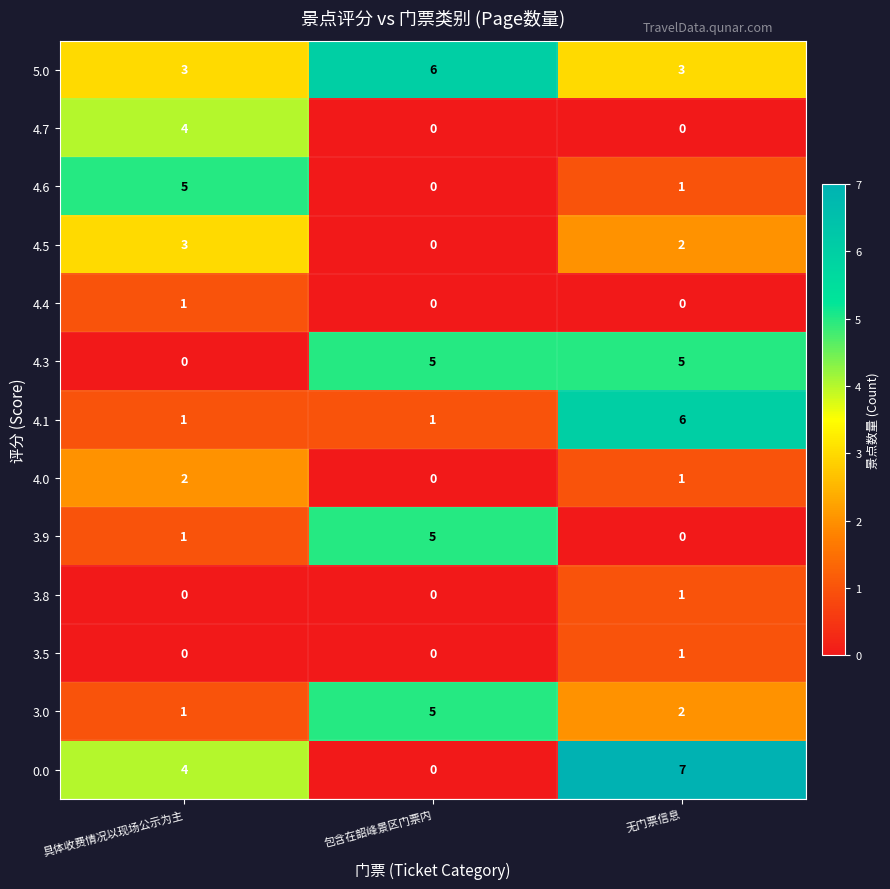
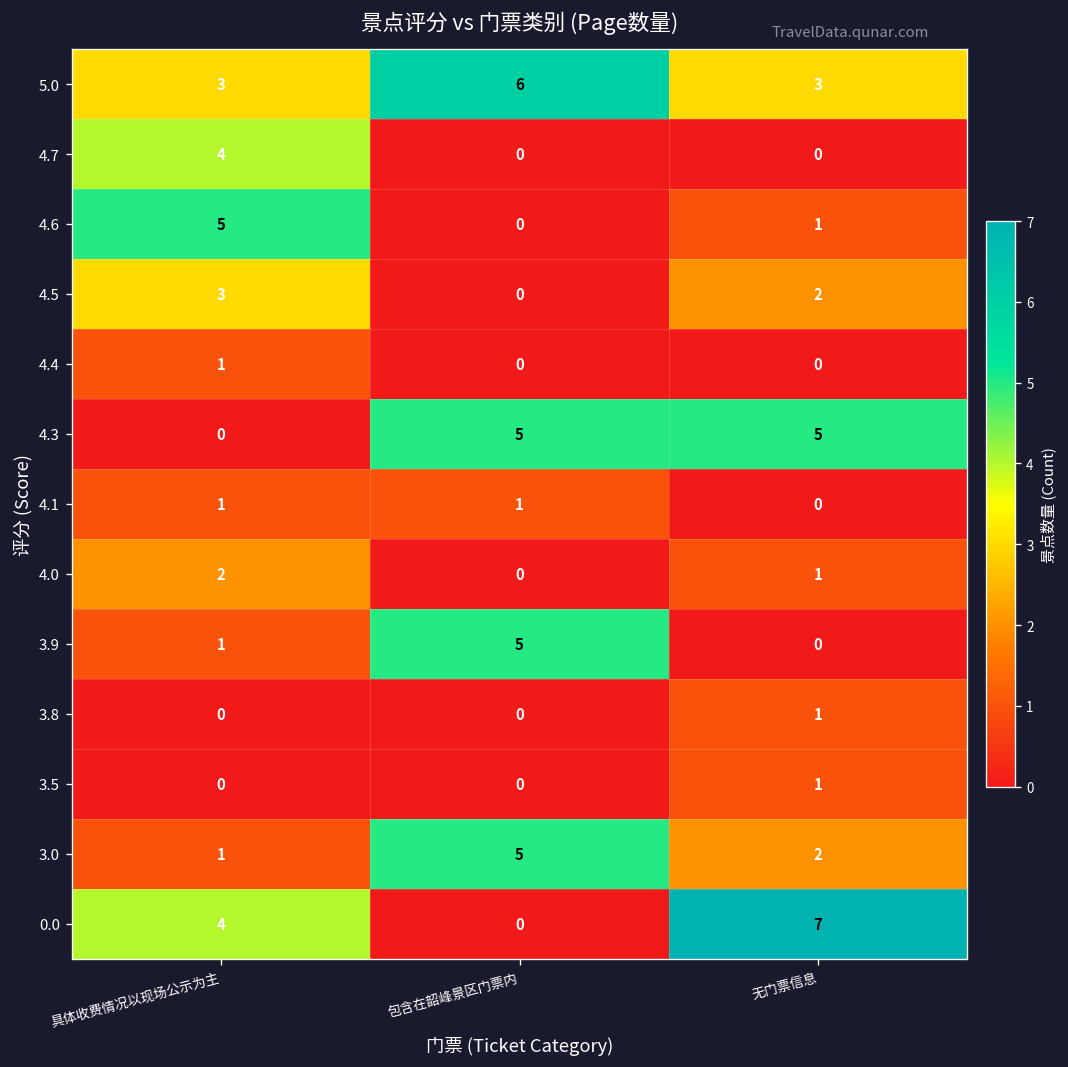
4.1, 无门票信息: 6 -> 0
